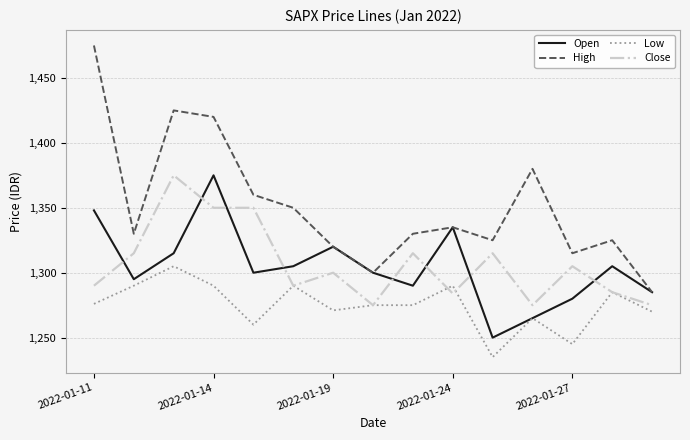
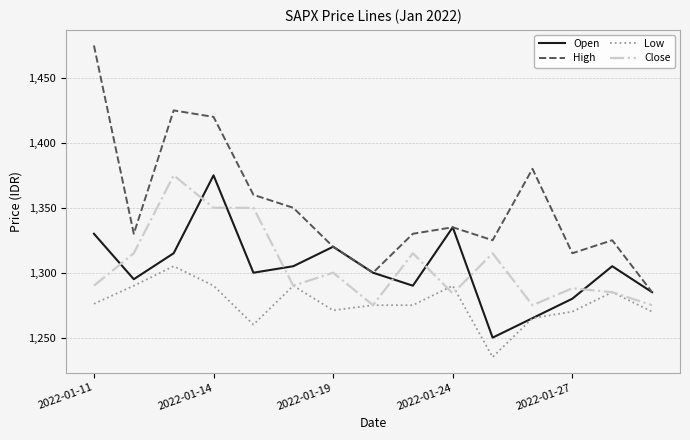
Open, 2022-01-11: 1,348 -> 1,330
Low, 2022-01-27: 1,245 -> 1,270
Close, 2022-01-27: 1,305 -> 1,288
